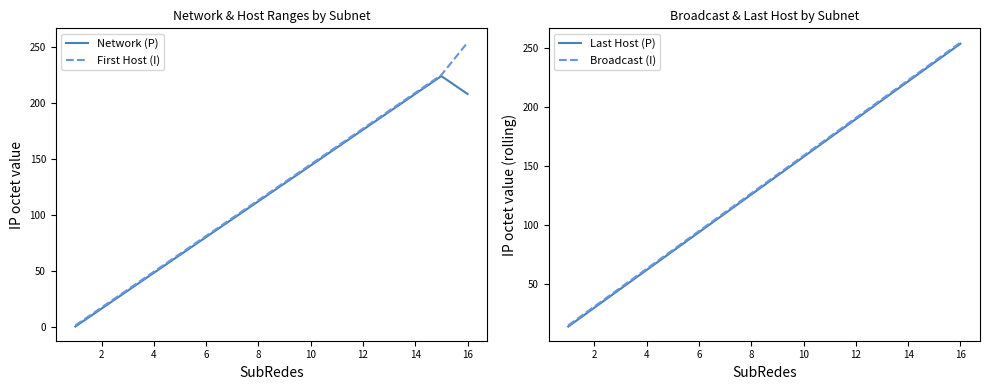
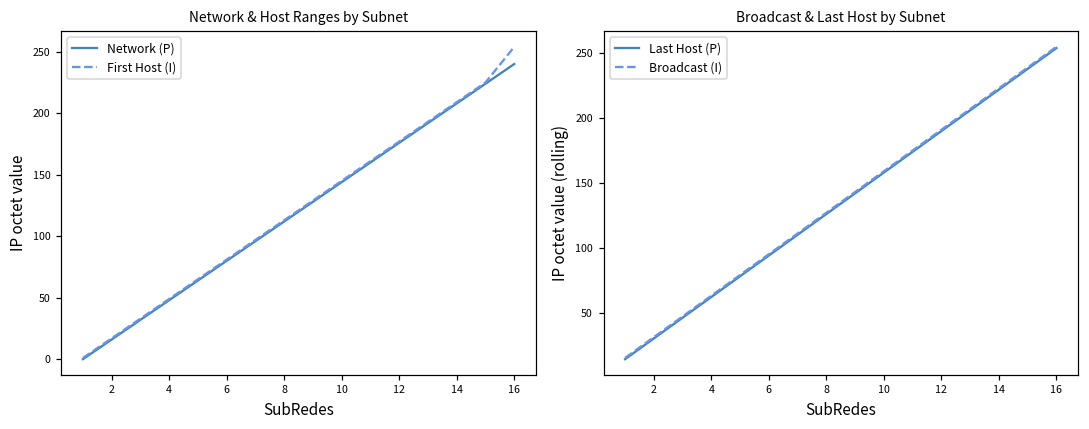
Network & Host Ranges by Subnet, Network (P), 16: 208 -> 240
